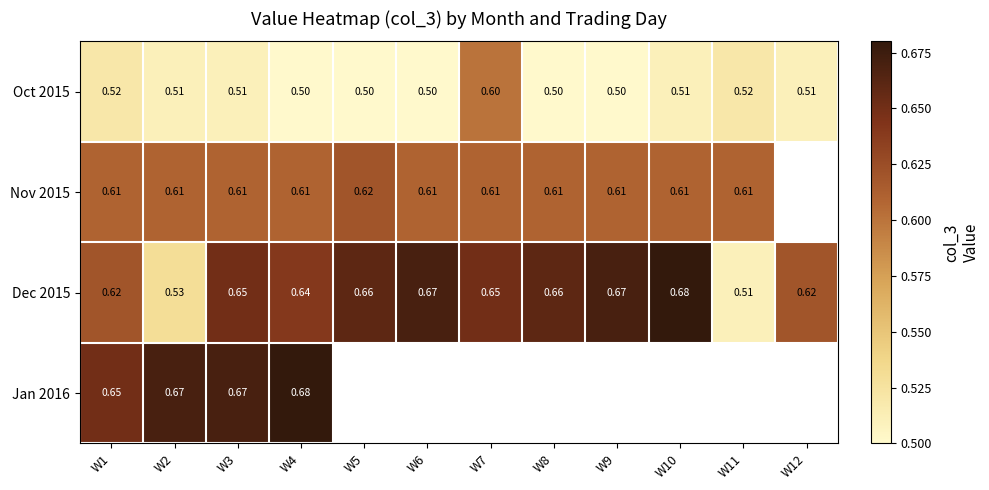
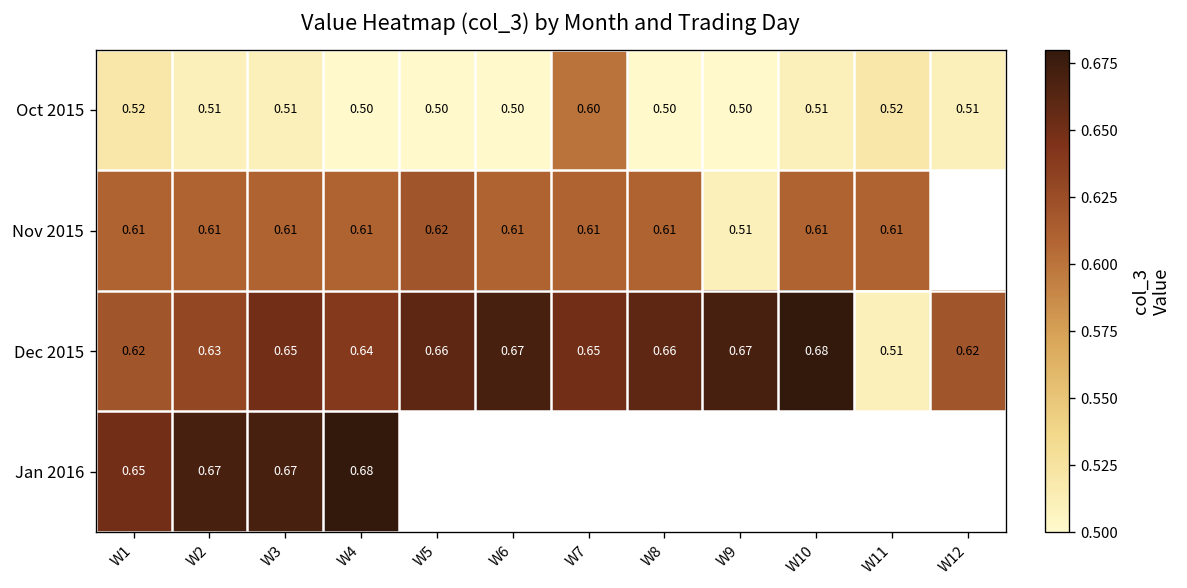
Nov 2015, W9: 0.61 -> 0.51
Dec 2015, W2: 0.53 -> 0.63
